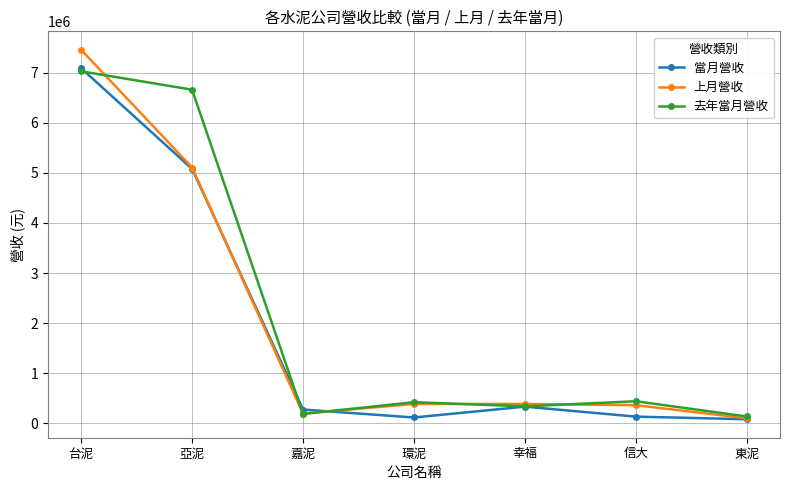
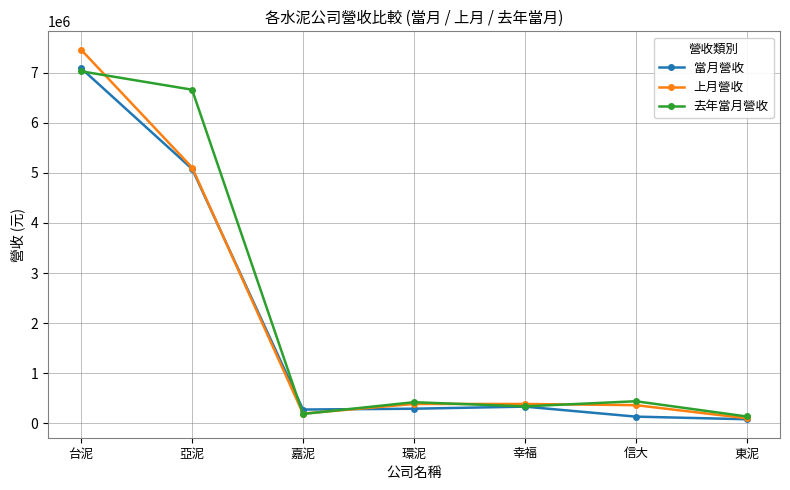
當月營收, 環泥: 100000 -> 300000
